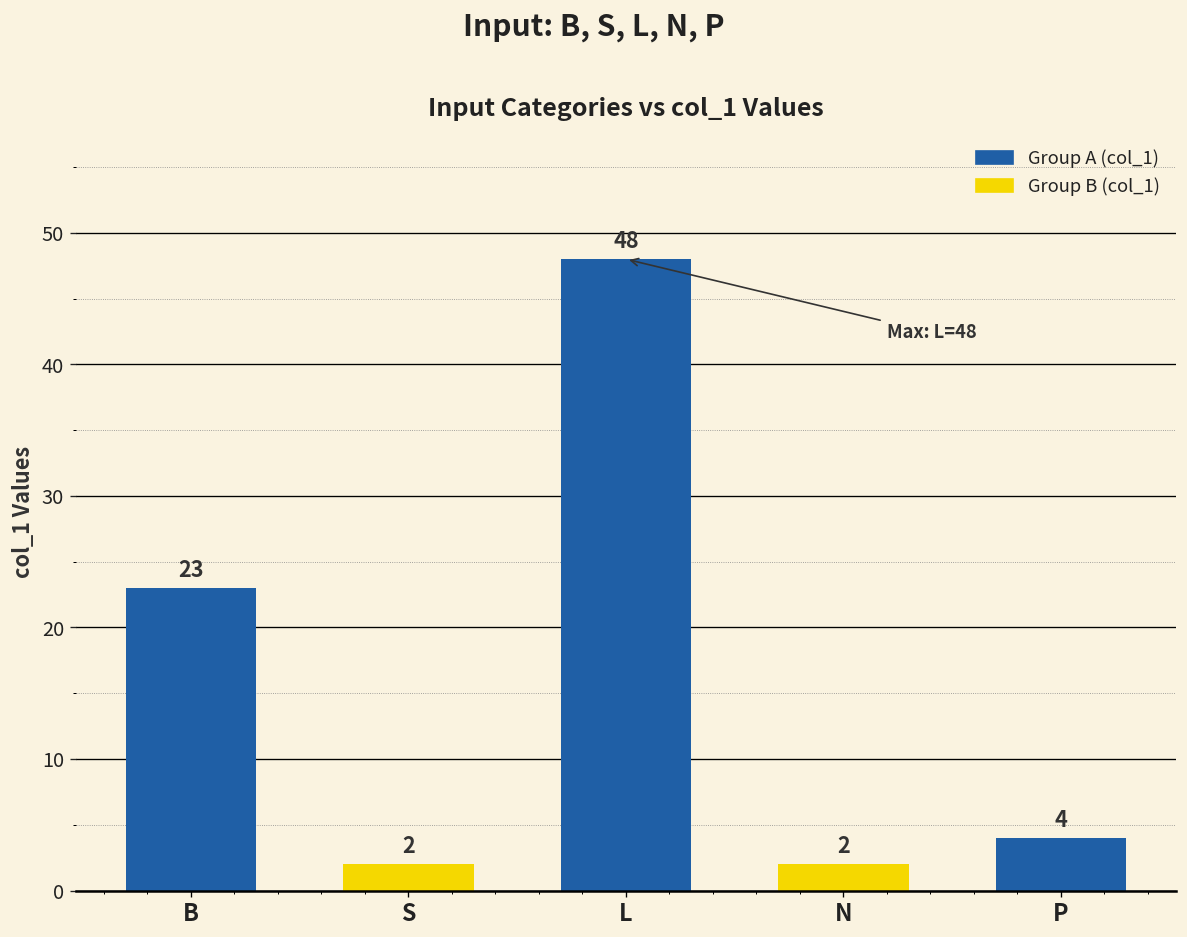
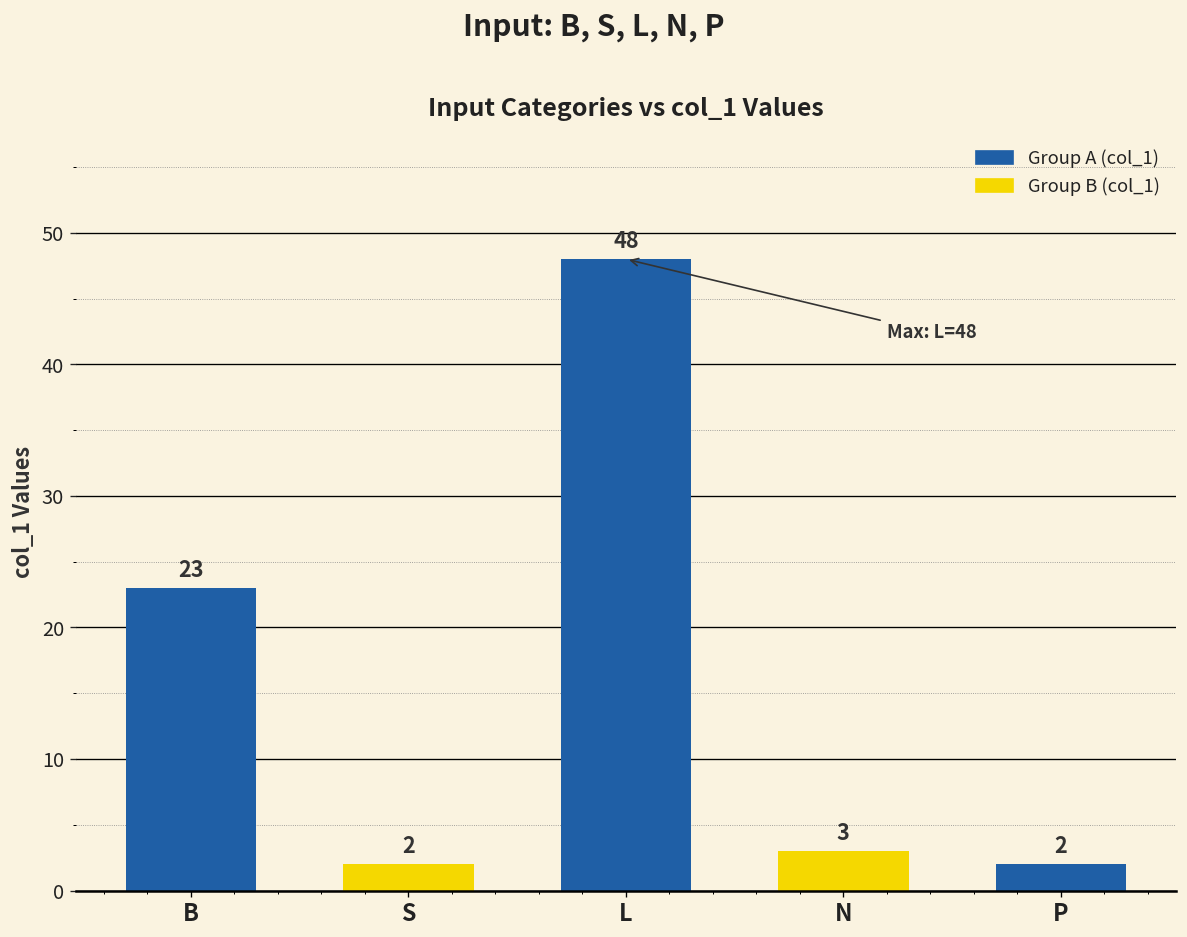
N: 2 -> 3
P: 4 -> 2
